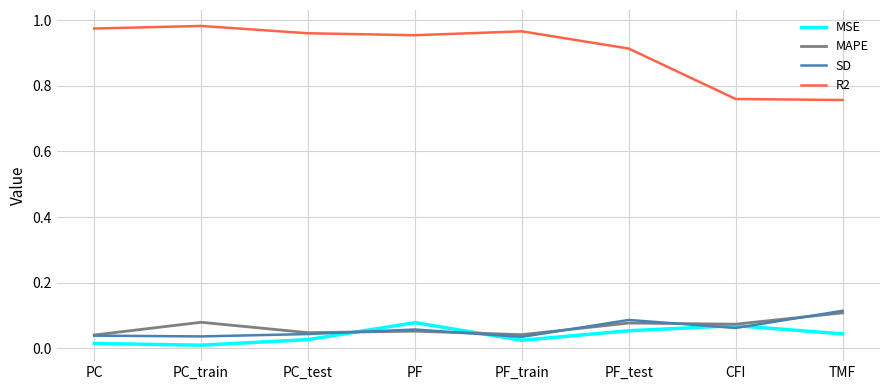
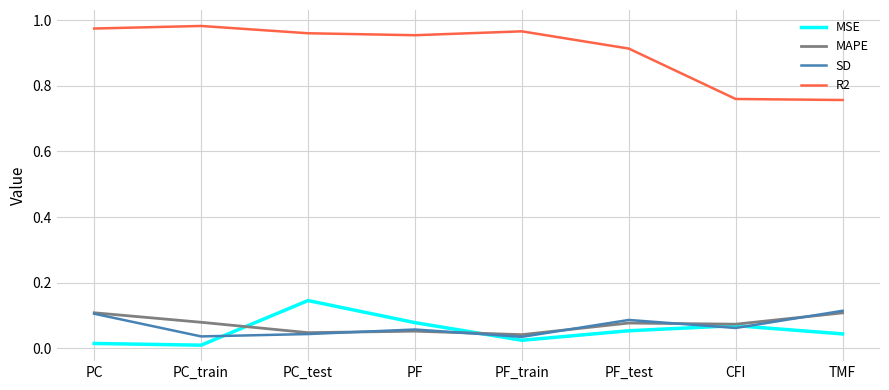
MAPE, PC: 0.04 -> 0.11
SD, PC: 0.04 -> 0.11
MSE, PC_test: 0.03 -> 0.15
